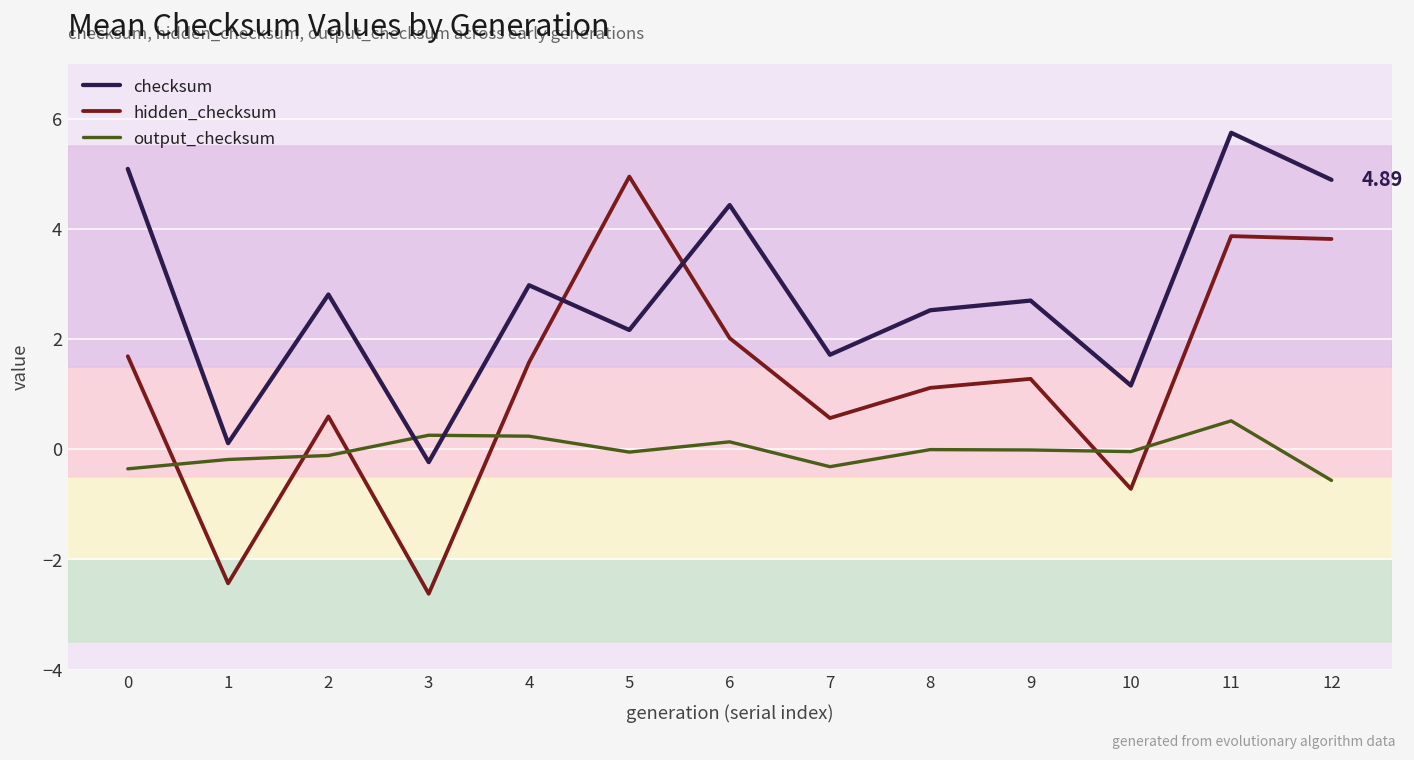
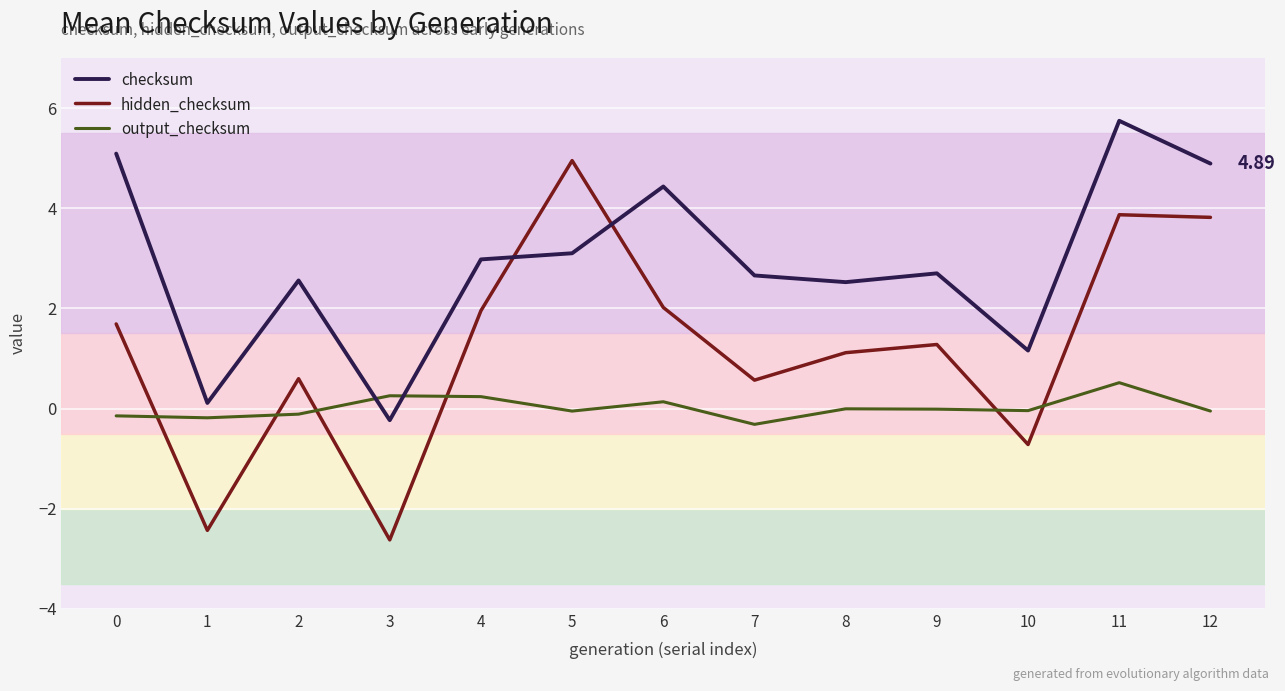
output_checksum, 0: -0.4 -> -0.1
checksum, 2: 2.8 -> 2.6
hidden_checksum, 4: 1.6 -> 2.0
checksum, 5: 2.2 -> 3.1
checksum, 7: 1.7 -> 2.7
output_checksum, 12: -0.6 -> -0.1
